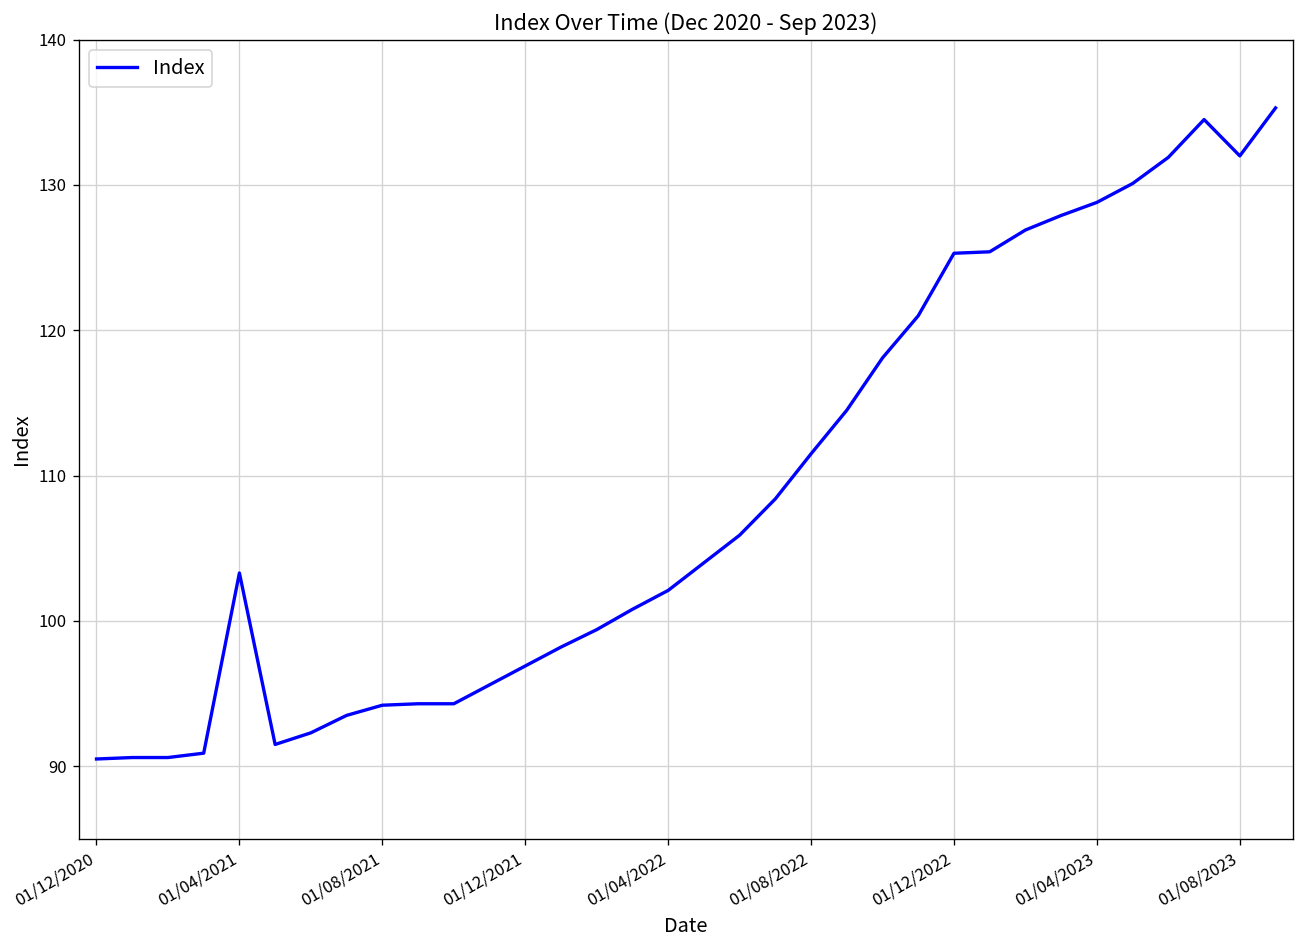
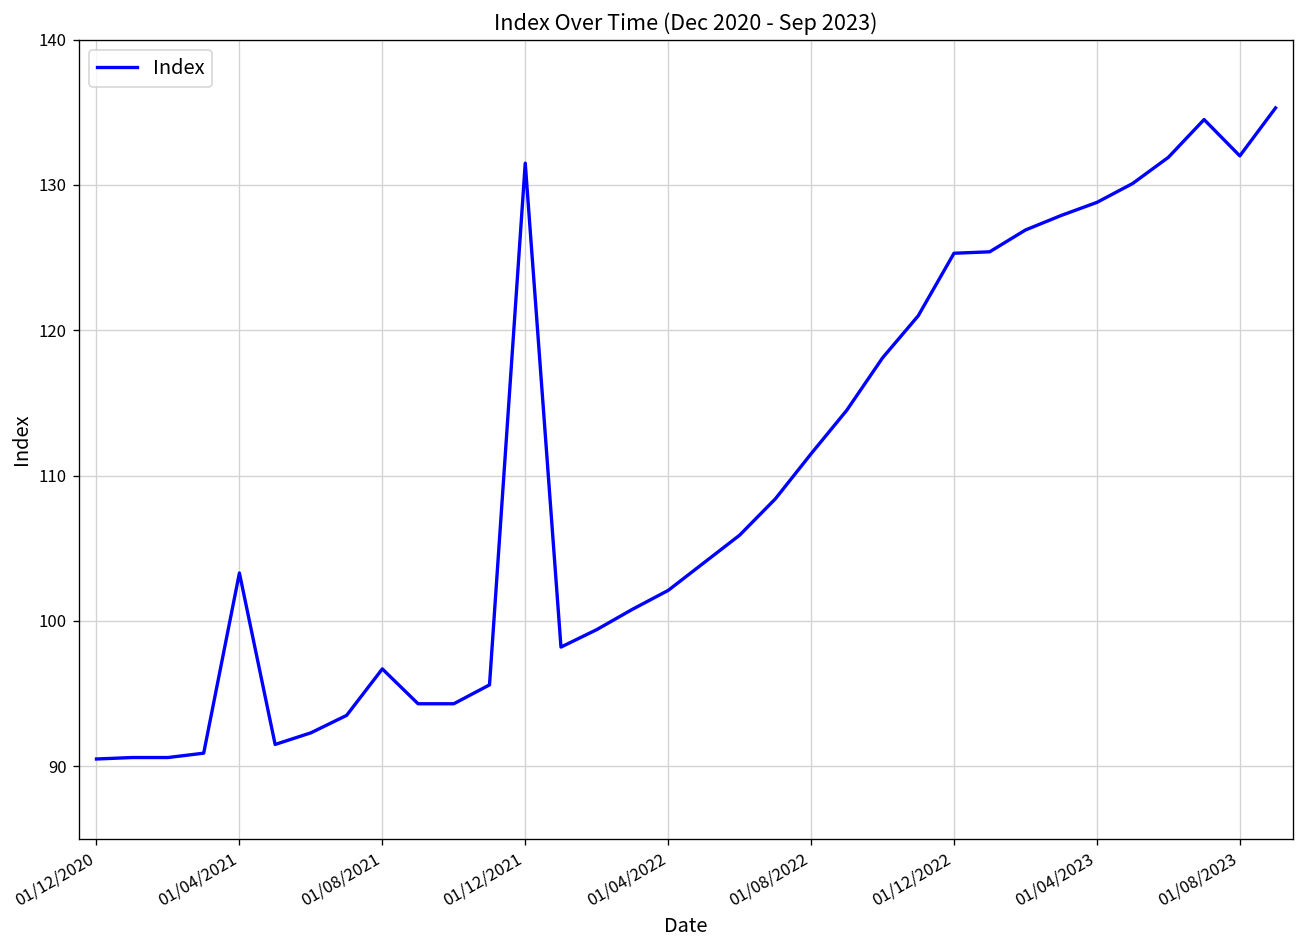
01/08/2021: 94.2 -> 96.7
01/12/2021: 96.9 -> 131.5
